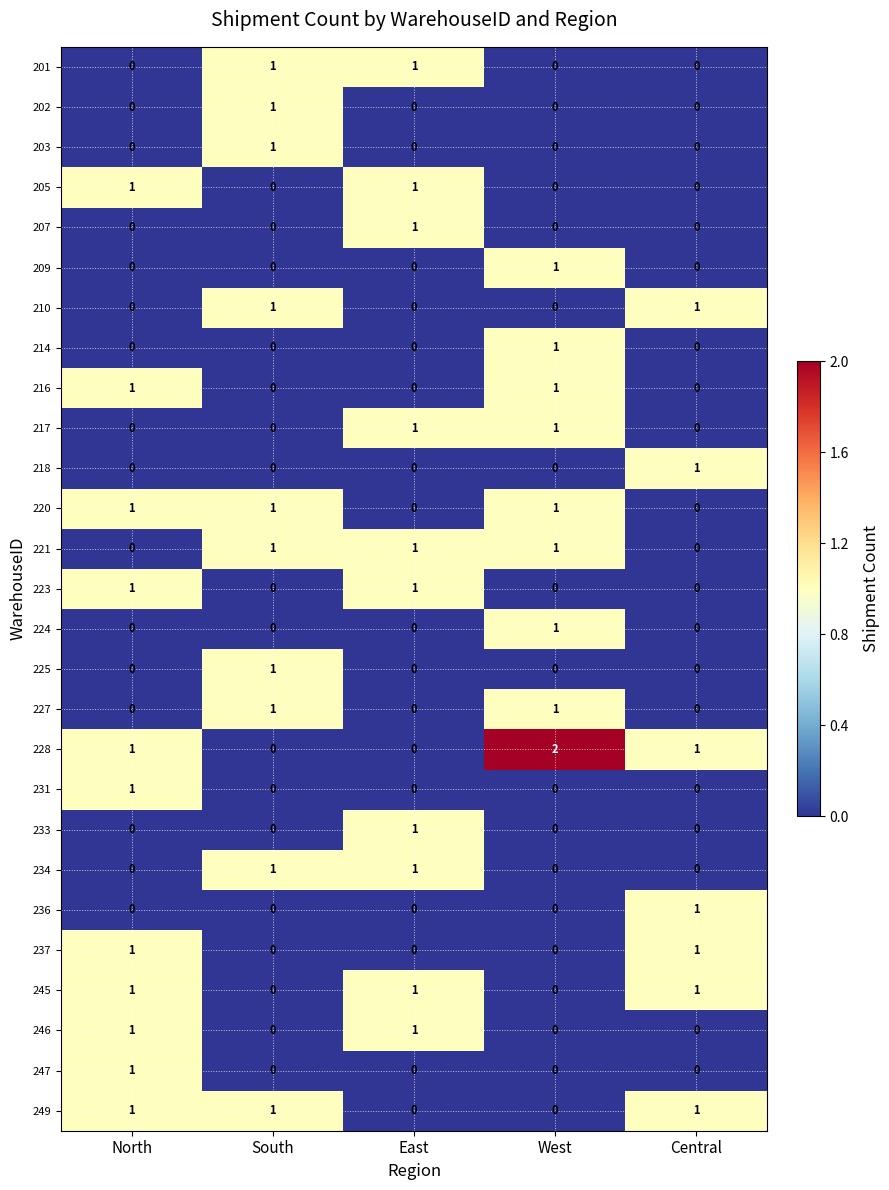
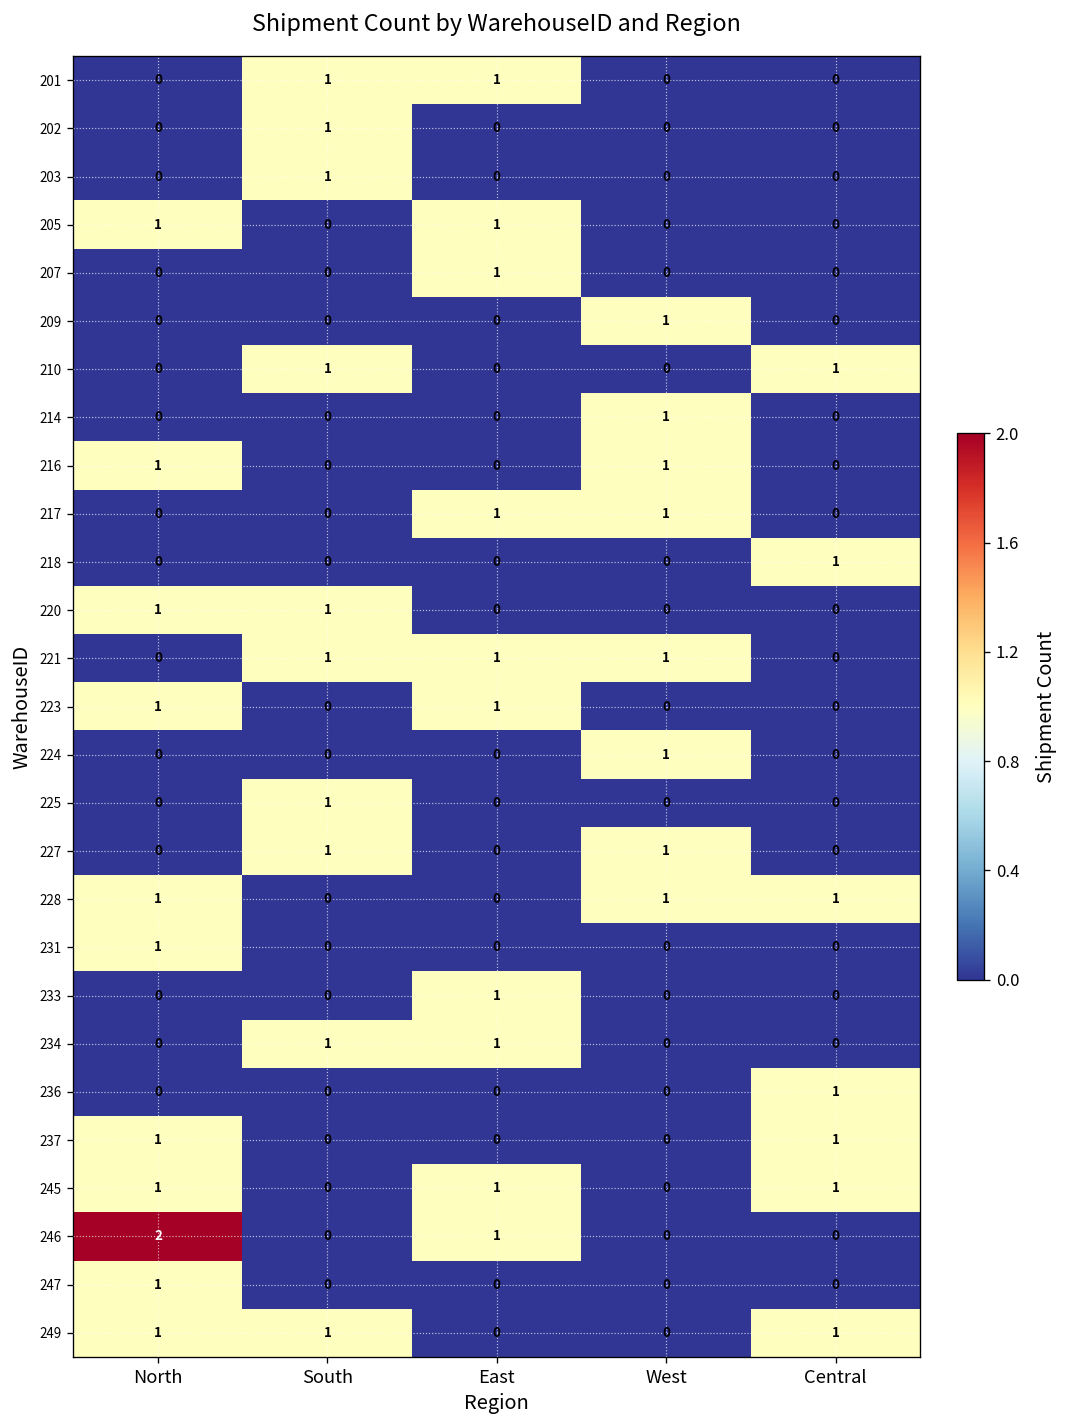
220, West: 1 -> 0
228, West: 2 -> 1
246, North: 1 -> 2
